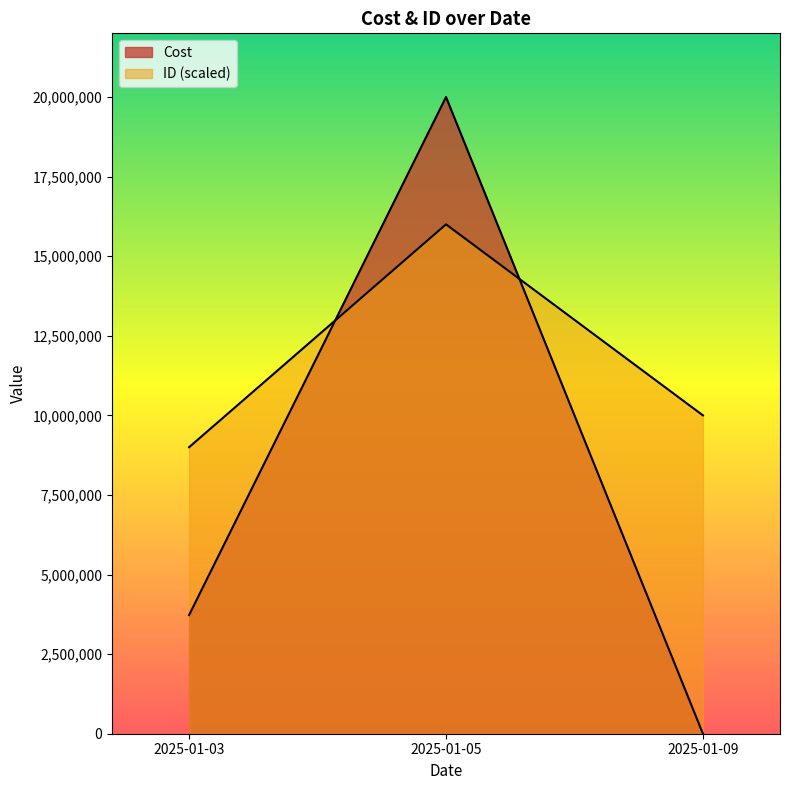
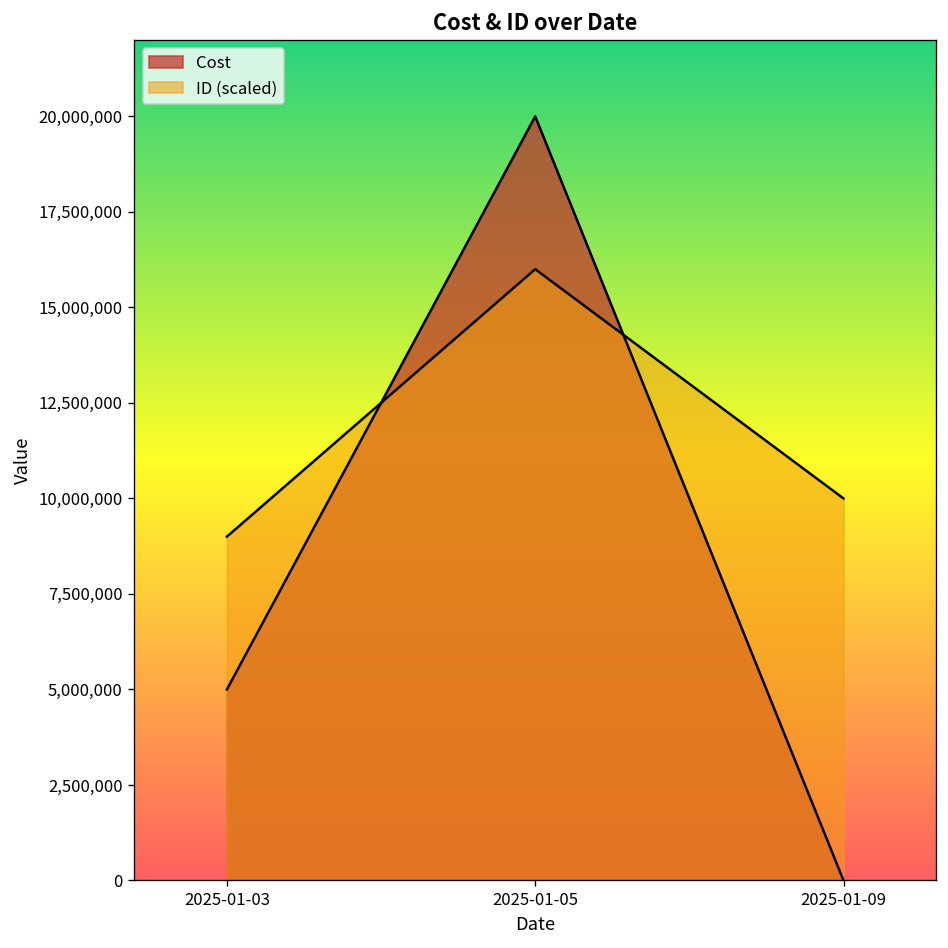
Cost, 2025-01-03: 3,700,000 -> 5,000,000
